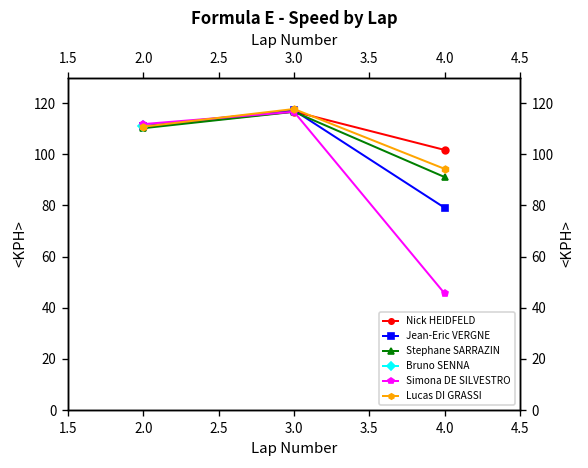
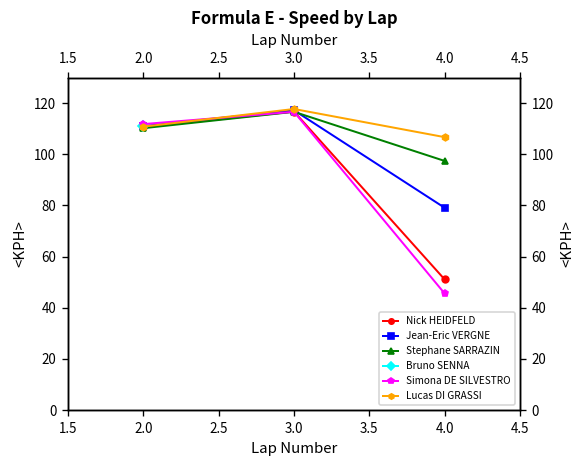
Nick HEIDFELD, 4.0: 102 -> 51
Stephane SARRAZIN, 4.0: 91 -> 97
Lucas DI GRASSI, 4.0: 94 -> 107
